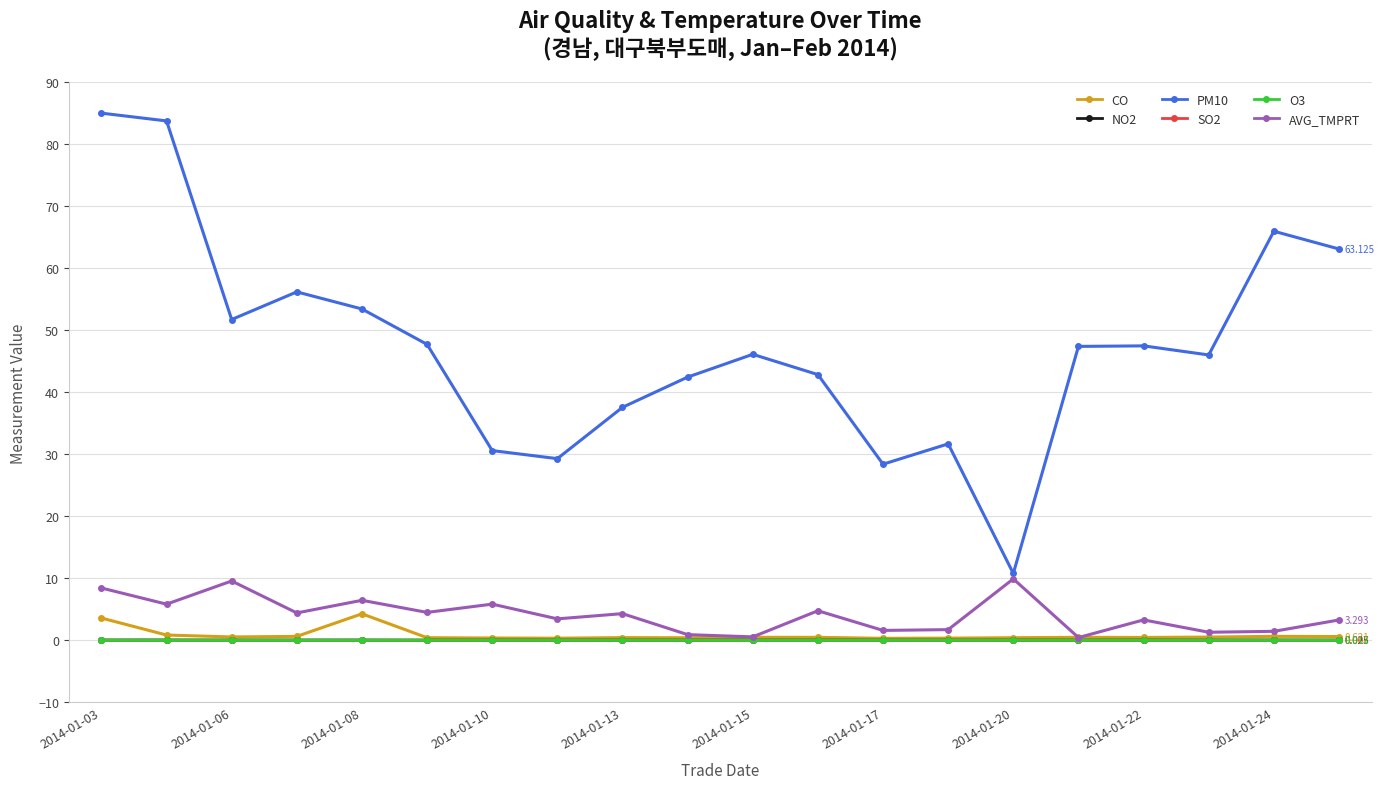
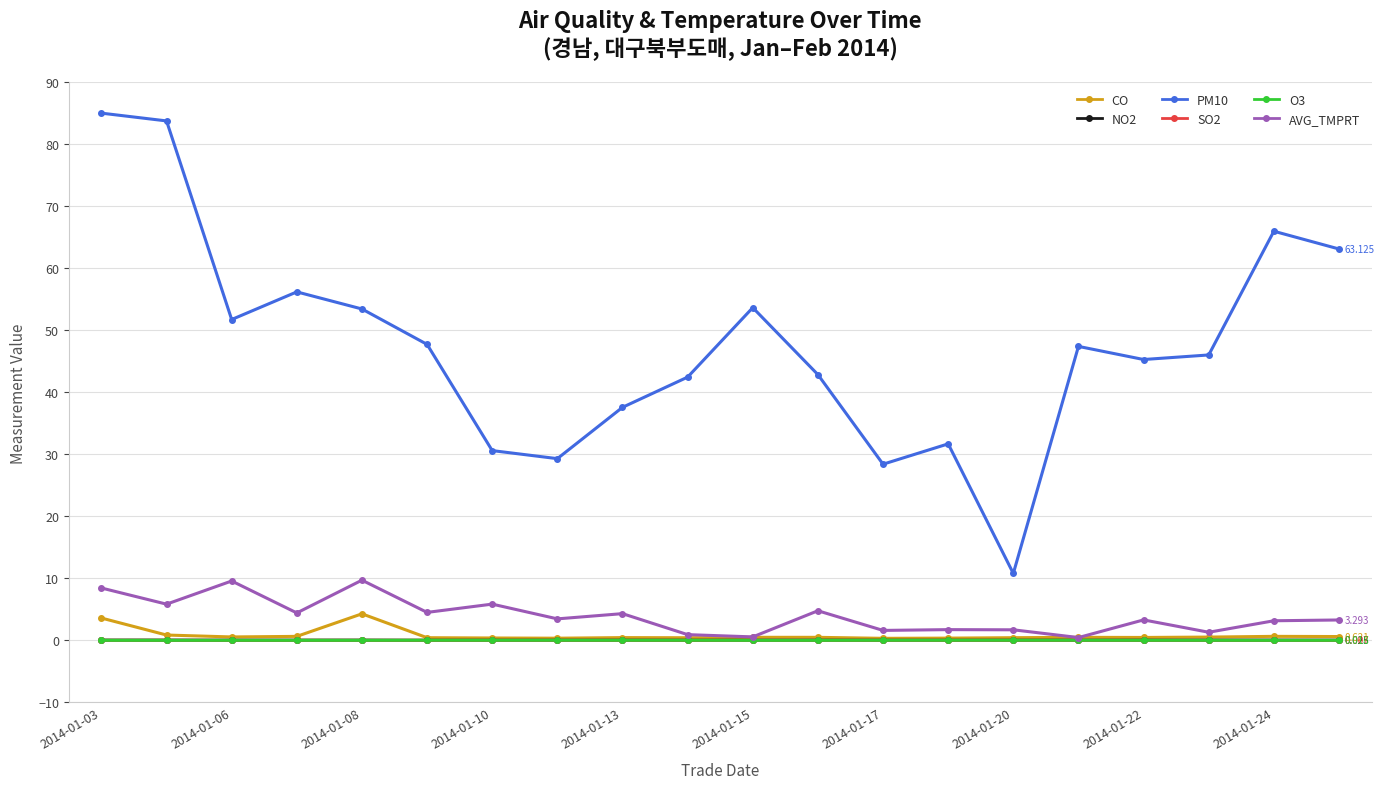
AVG_TMPRT, 2014-01-08: 6 -> 10
PM10, 2014-01-15: 46 -> 54
AVG_TMPRT, 2014-01-20: 10 -> 2
PM10, 2014-01-22: 48 -> 45
AVG_TMPRT, 2014-01-24: 1 -> 3
